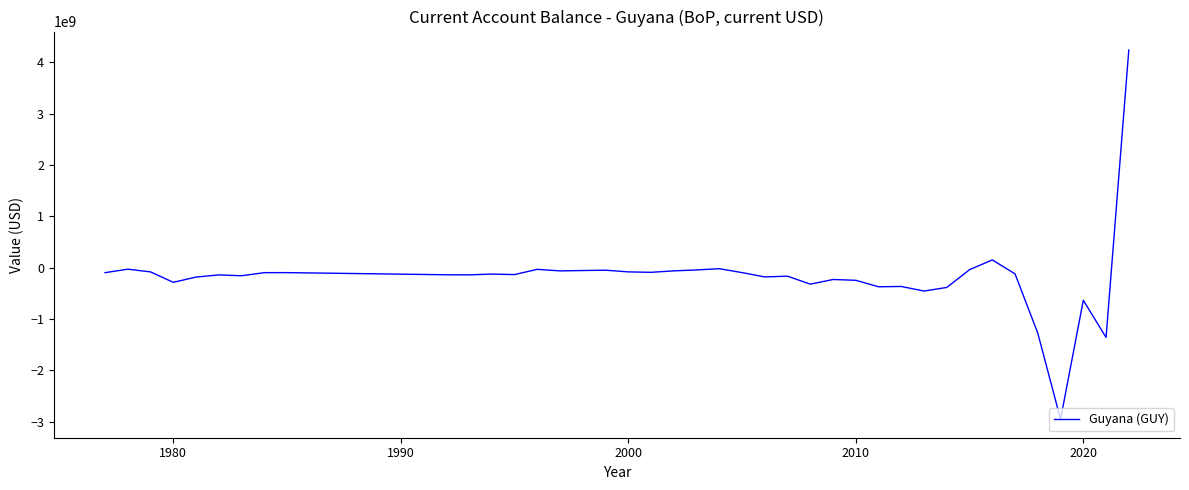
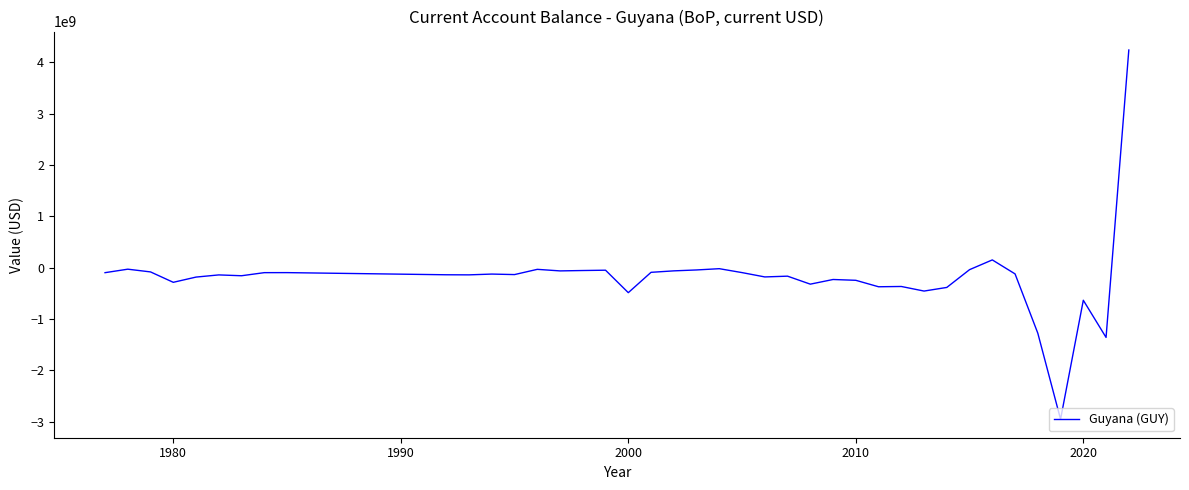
2000: -100000000 -> -500000000
